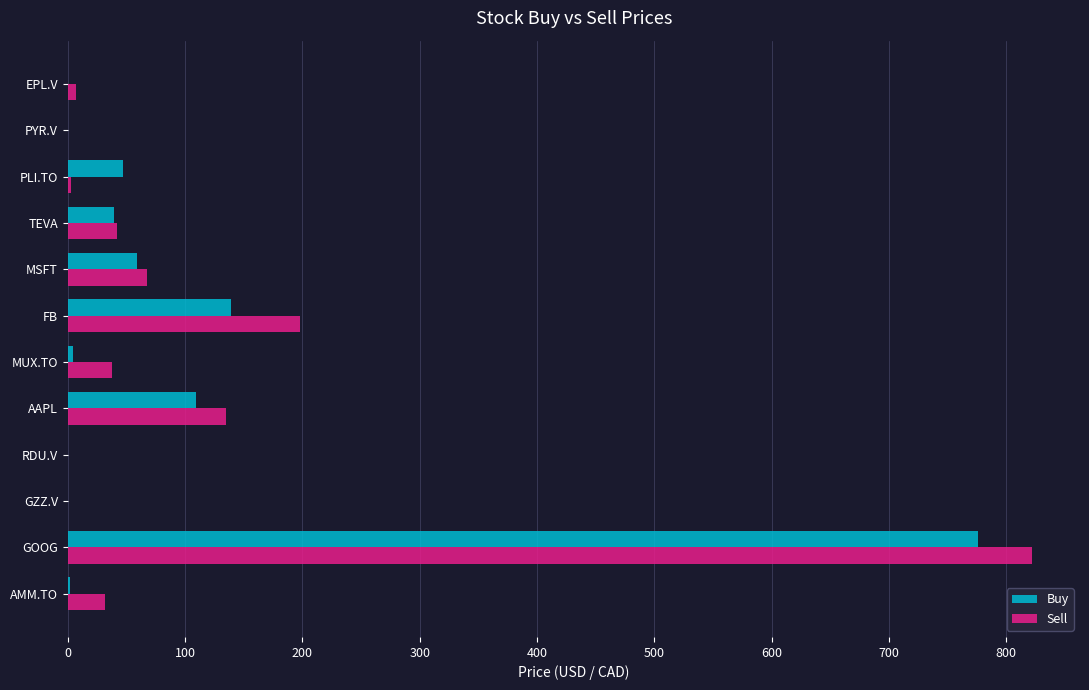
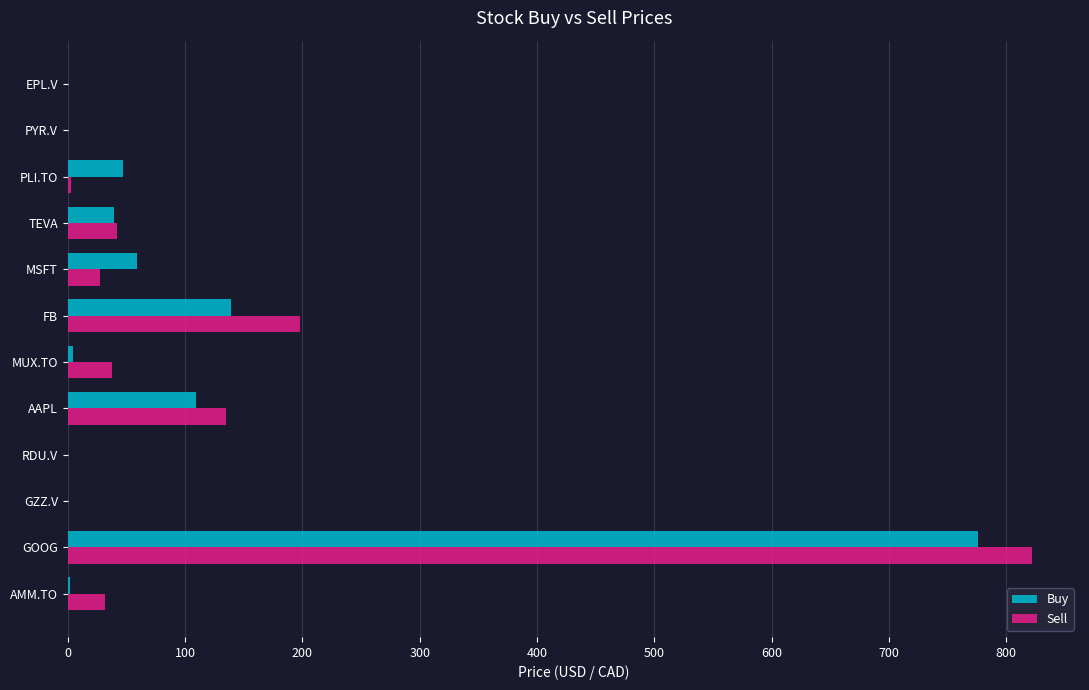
Sell, EPL.V: 7 -> 0
Sell, MSFT: 67 -> 28
